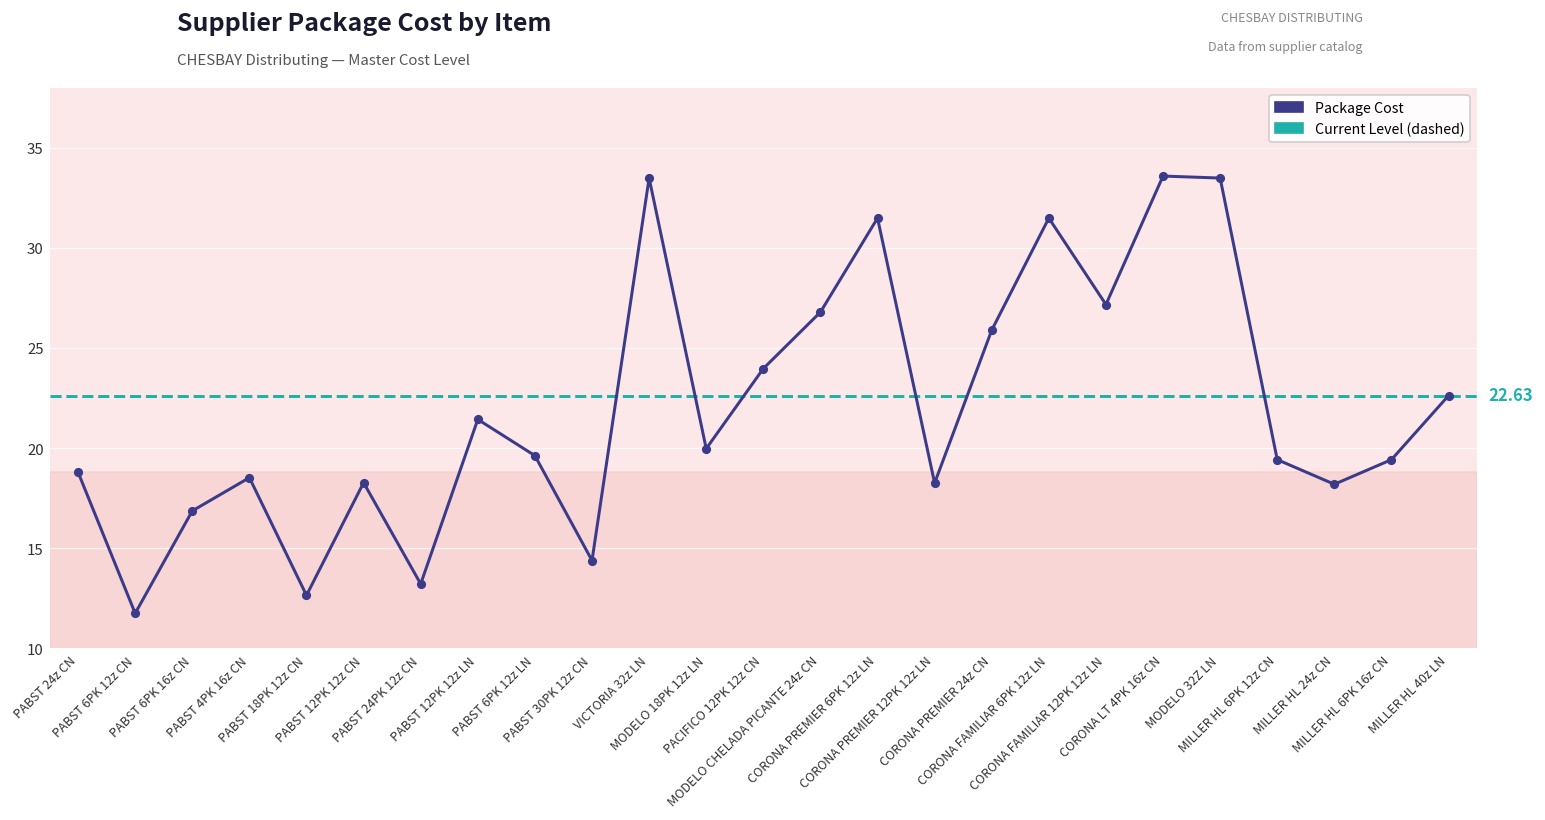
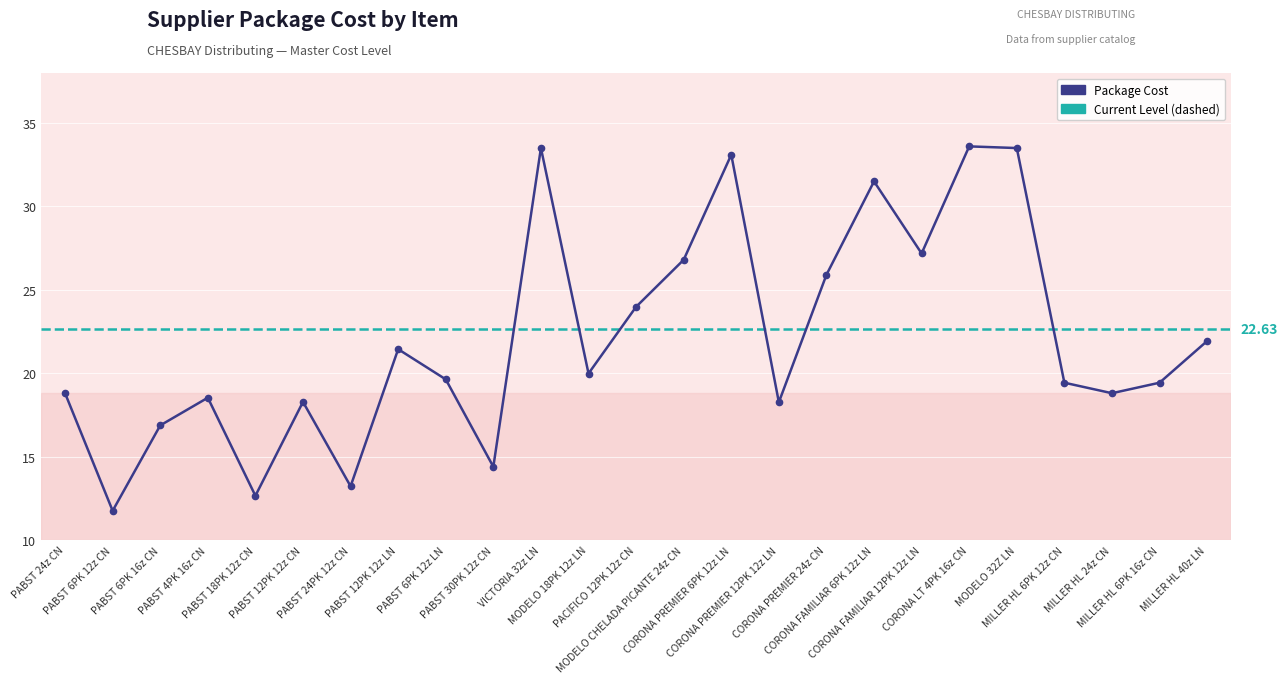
CORONA PREMIER 6PK 12z LN: 31.5 -> 33.1
MILLER HL 24z CN: 18.2 -> 18.8
MILLER HL 40z LN: 22.6 -> 21.9
